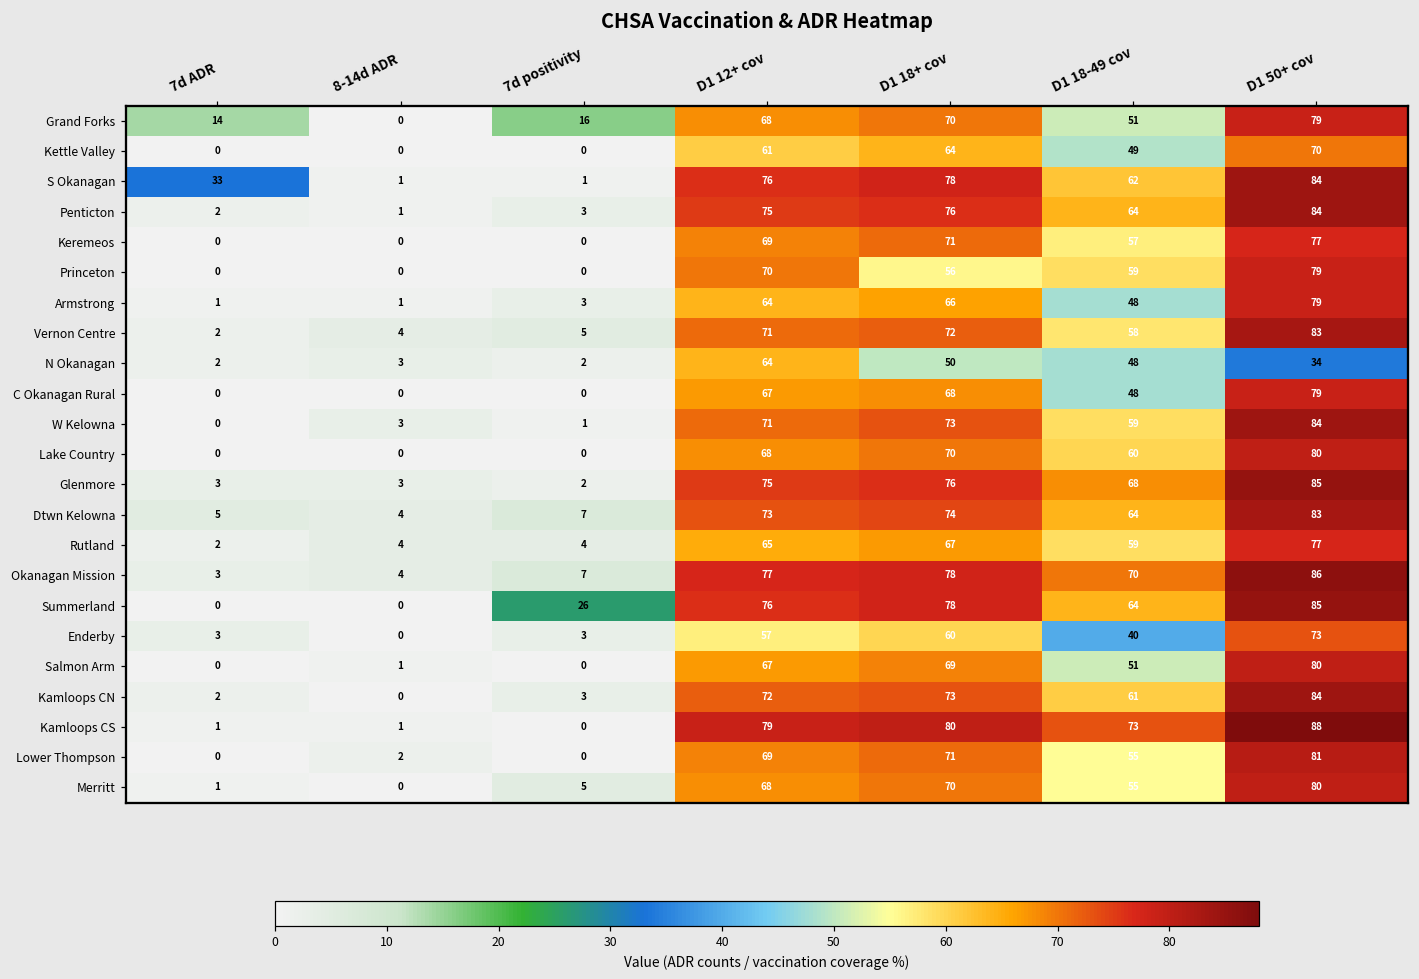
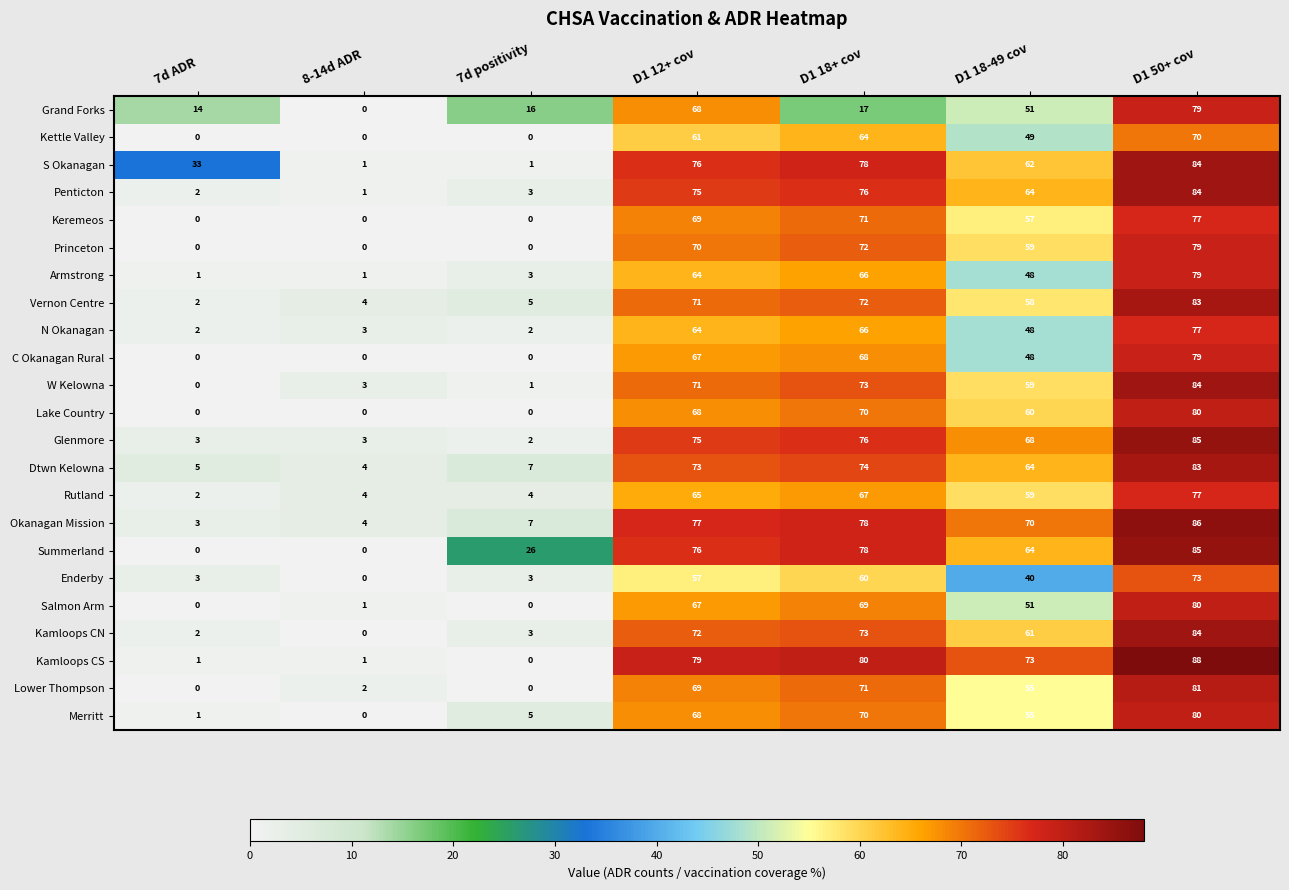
Grand Forks, D1 18+ cov: 70 -> 17
Princeton, D1 18+ cov: 56 -> 72
N Okanagan, D1 18+ cov: 50 -> 66
N Okanagan, D1 50+ cov: 34 -> 77
